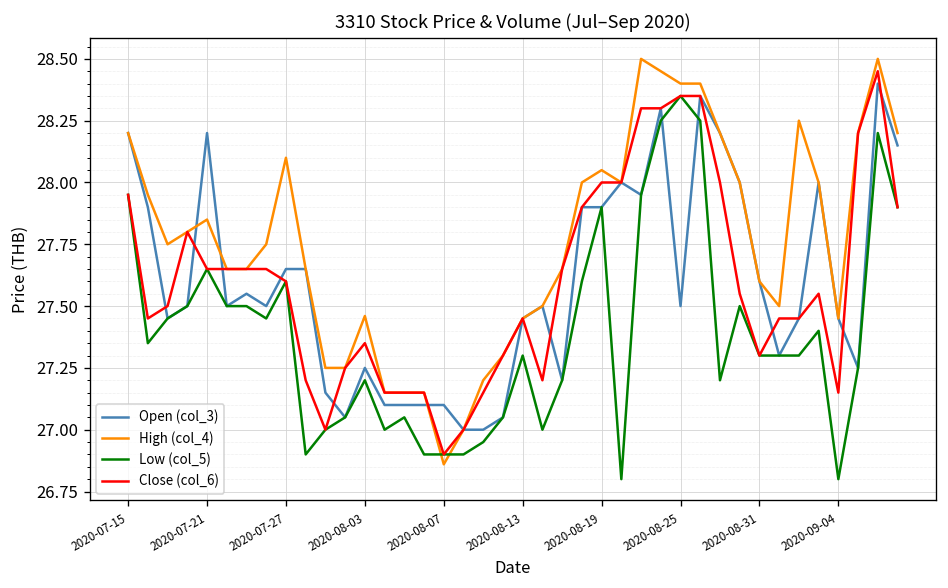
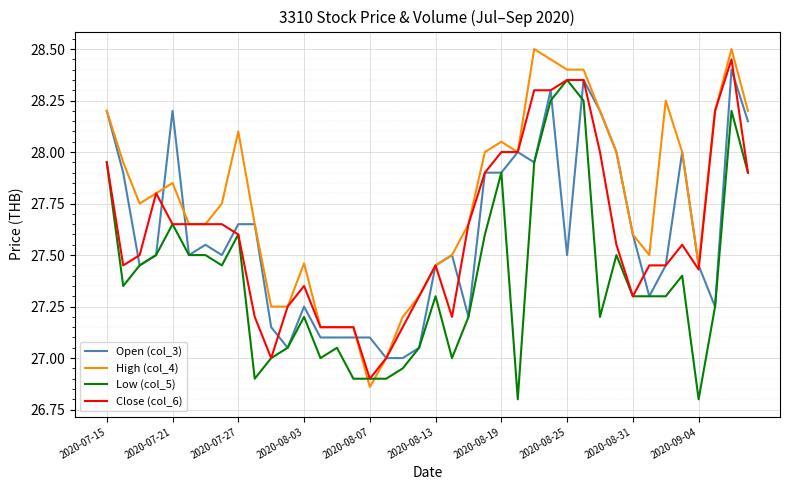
Close (col_6), 2020-09-04: 27.15 -> 27.43
